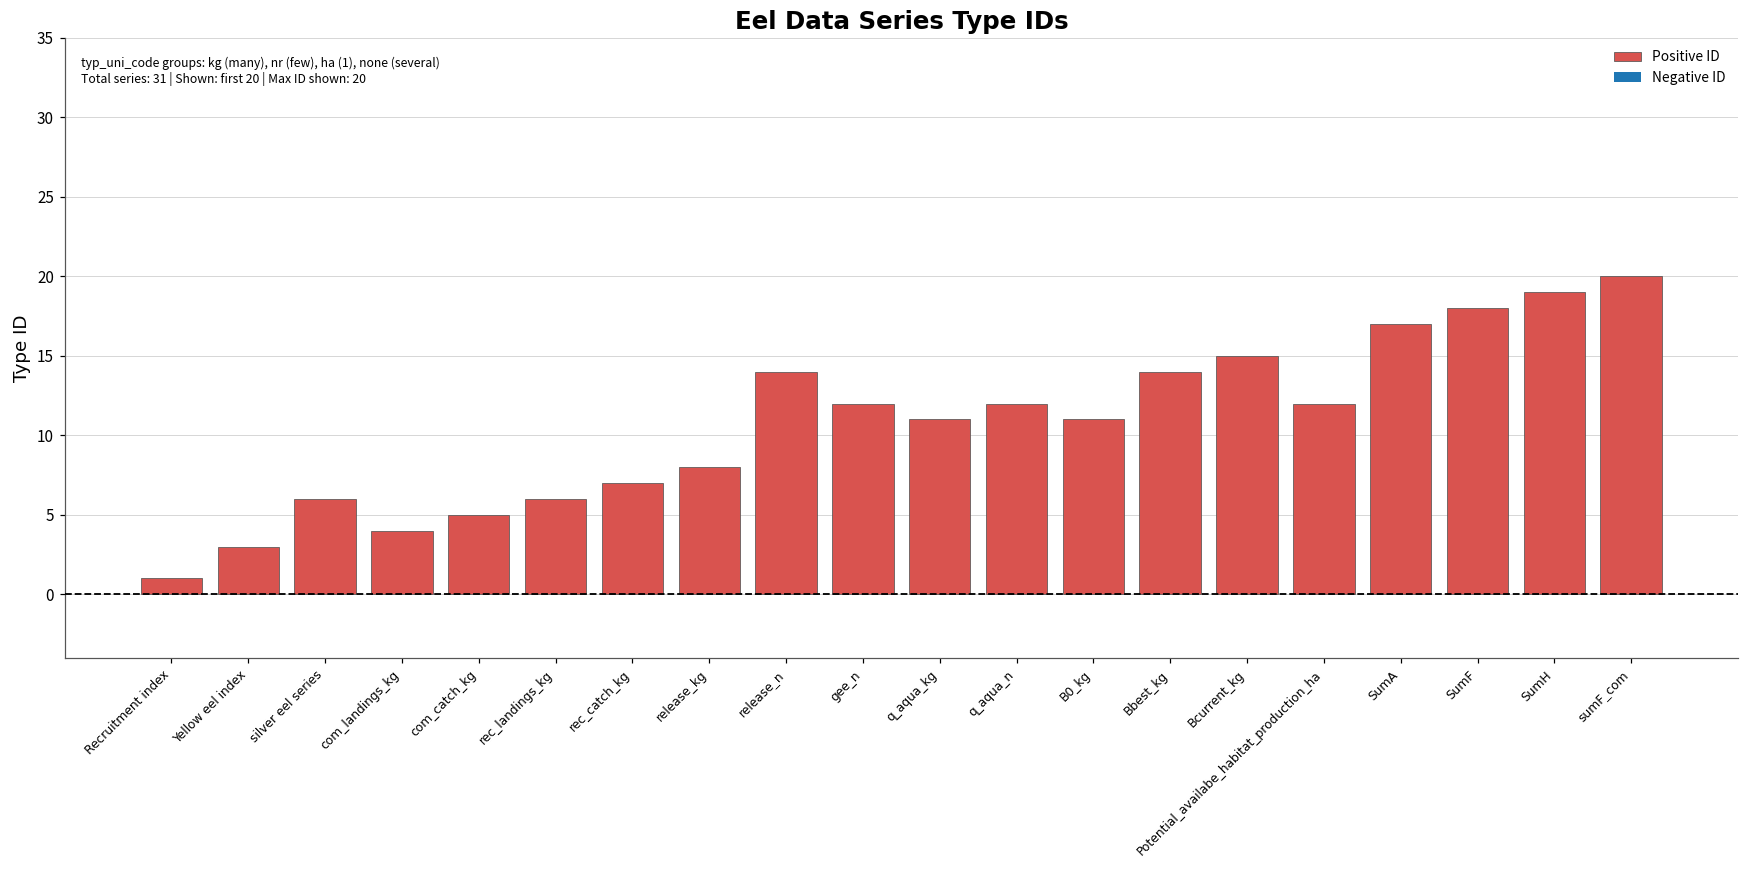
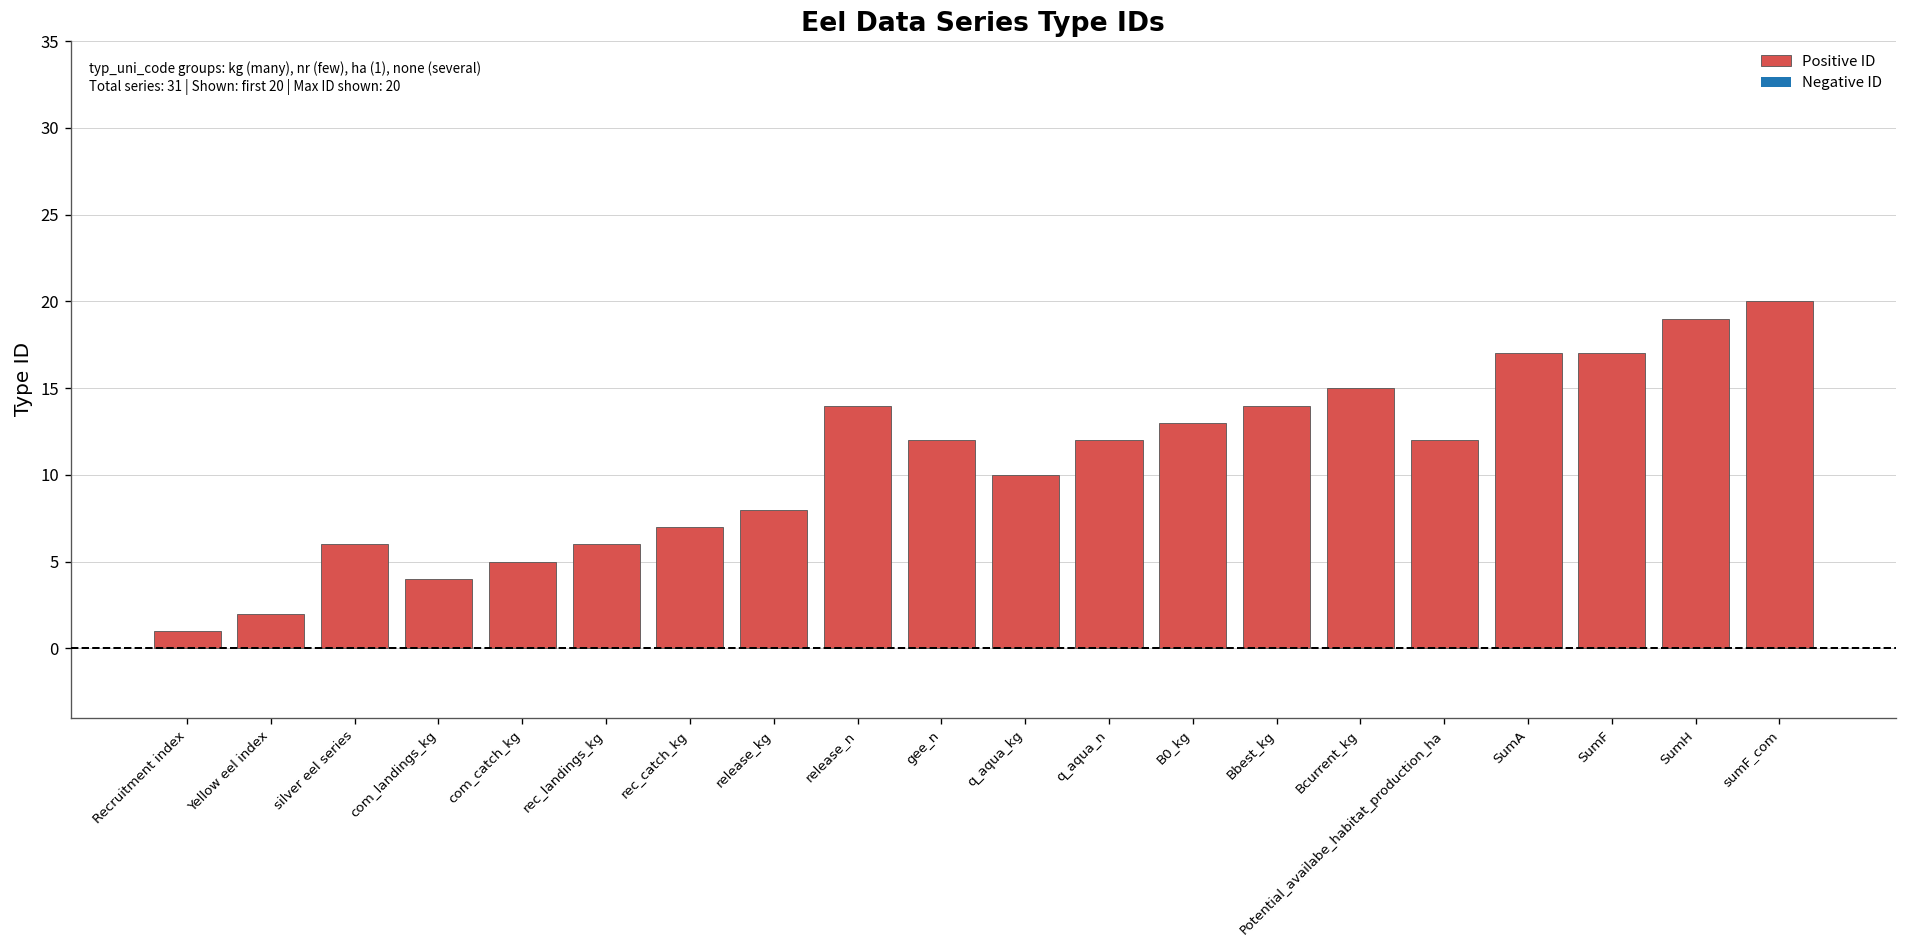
Yellow eel index: 3 -> 2
q_aqua_kg: 11 -> 10
B0_kg: 11 -> 13
SumF: 18 -> 17
